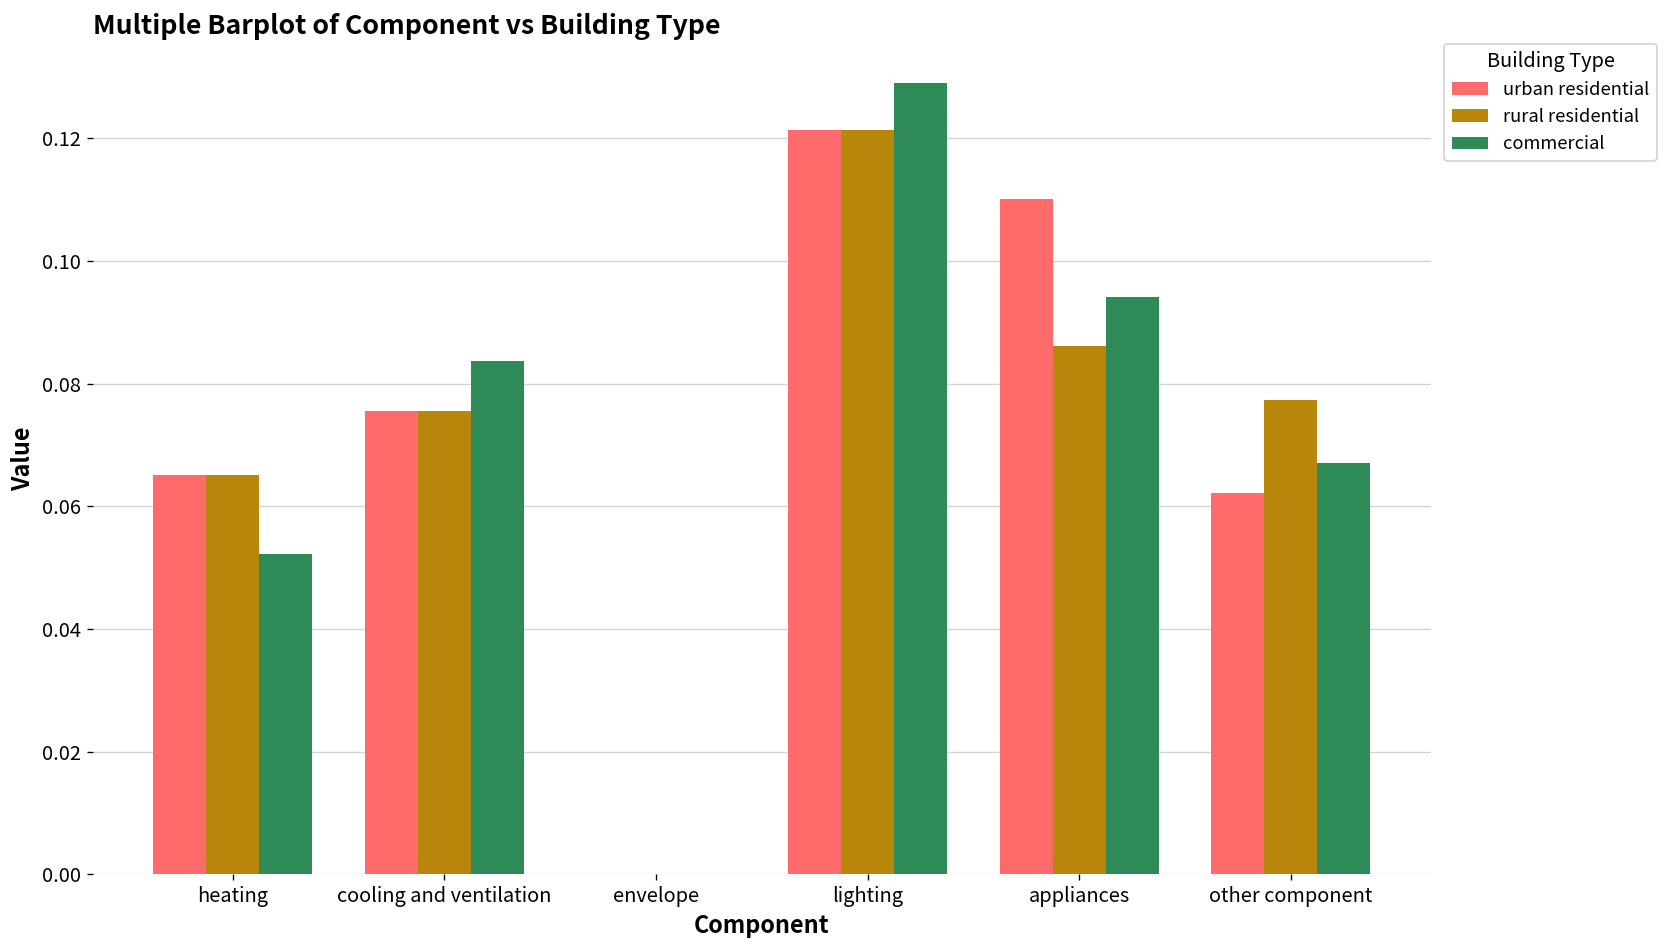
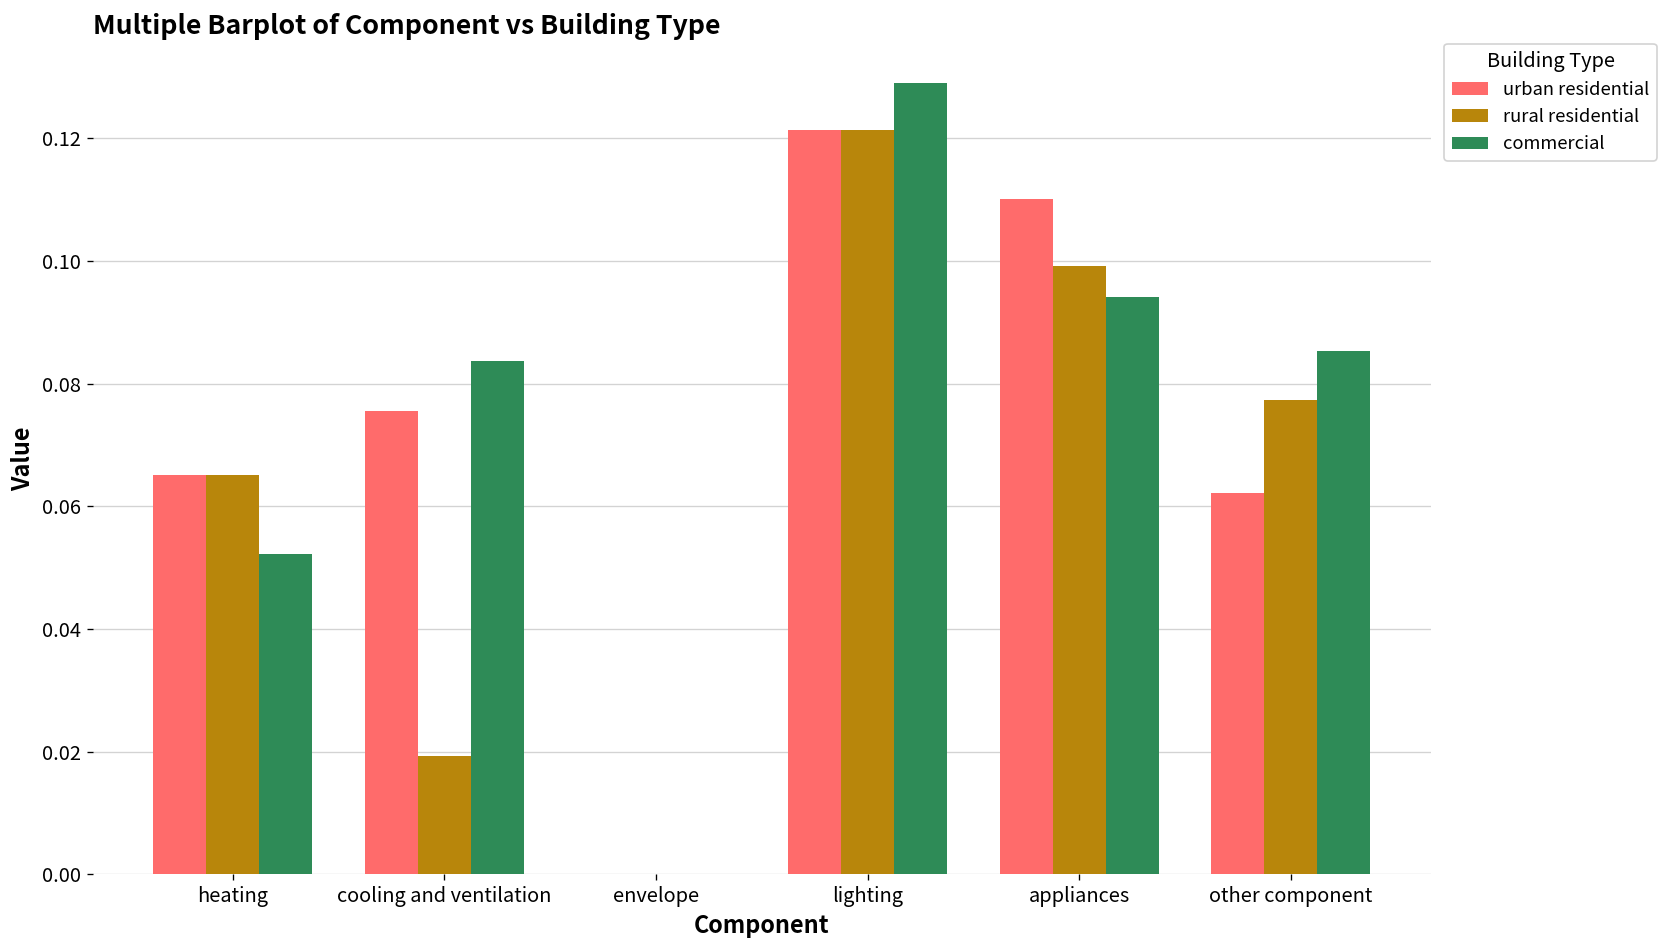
rural residential, cooling and ventilation: 0.076 -> 0.019
rural residential, appliances: 0.086 -> 0.099
commercial, other component: 0.067 -> 0.085
